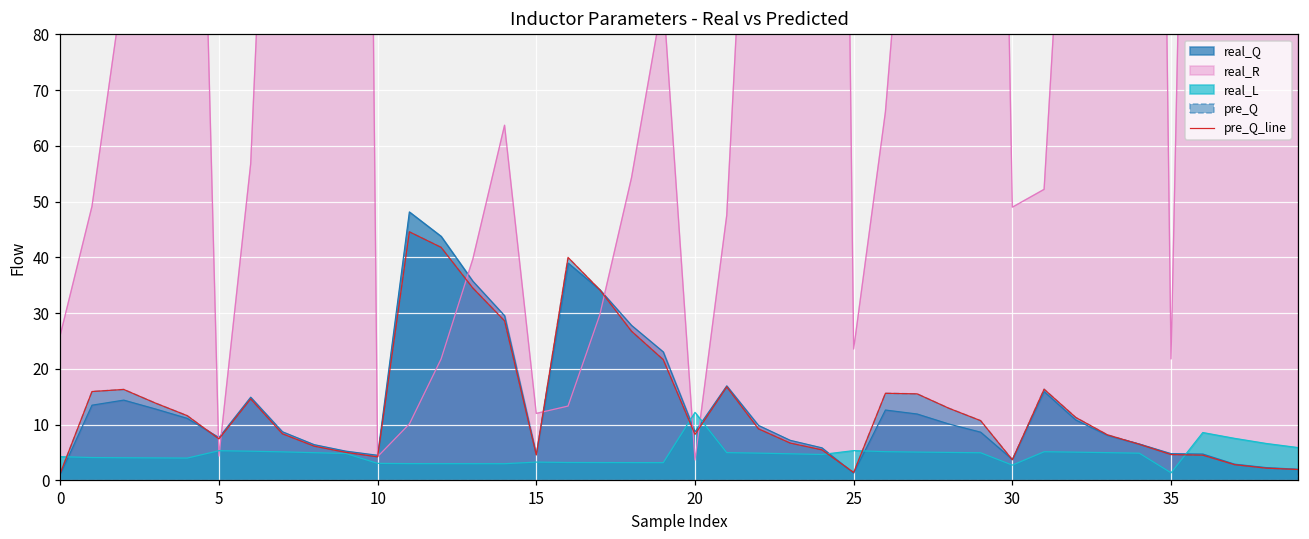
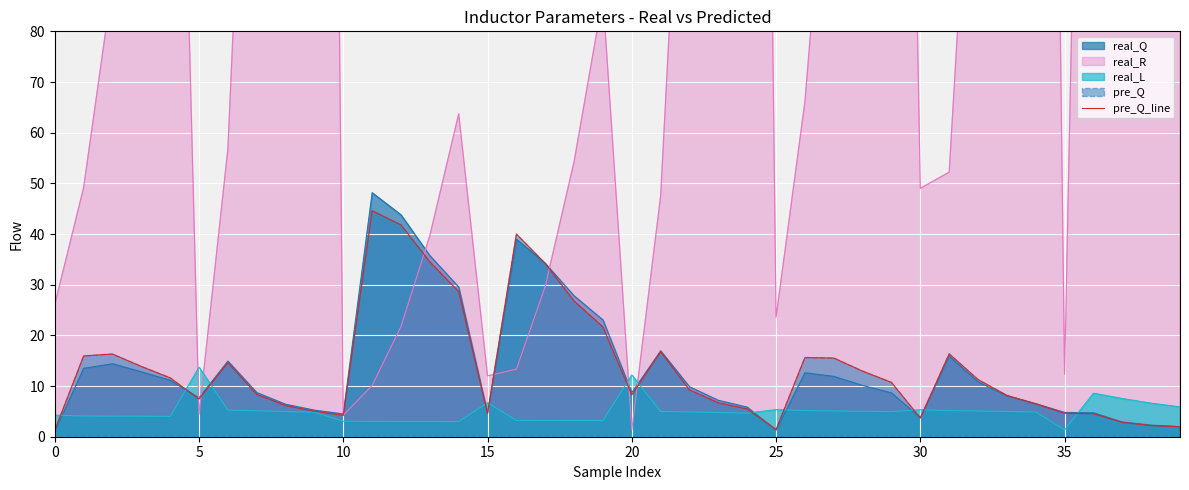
real_L, 5: 5 -> 14
real_L, 15: 3 -> 7
real_R, 20: 4 -> 1
real_L, 30: 3 -> 5
real_R, 35: 22 -> 12
